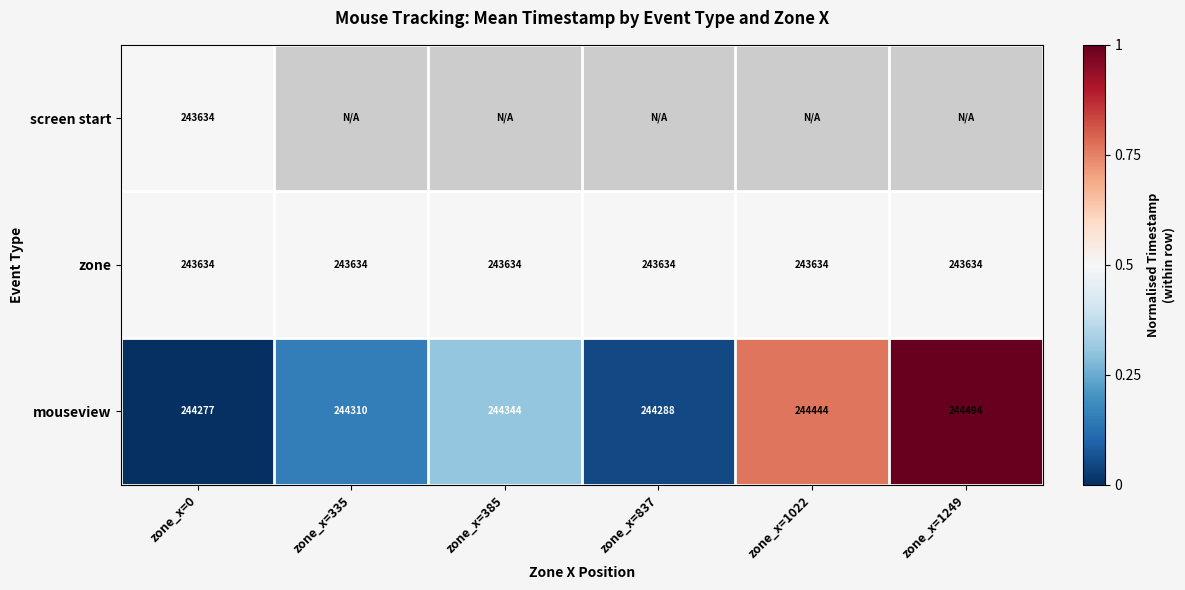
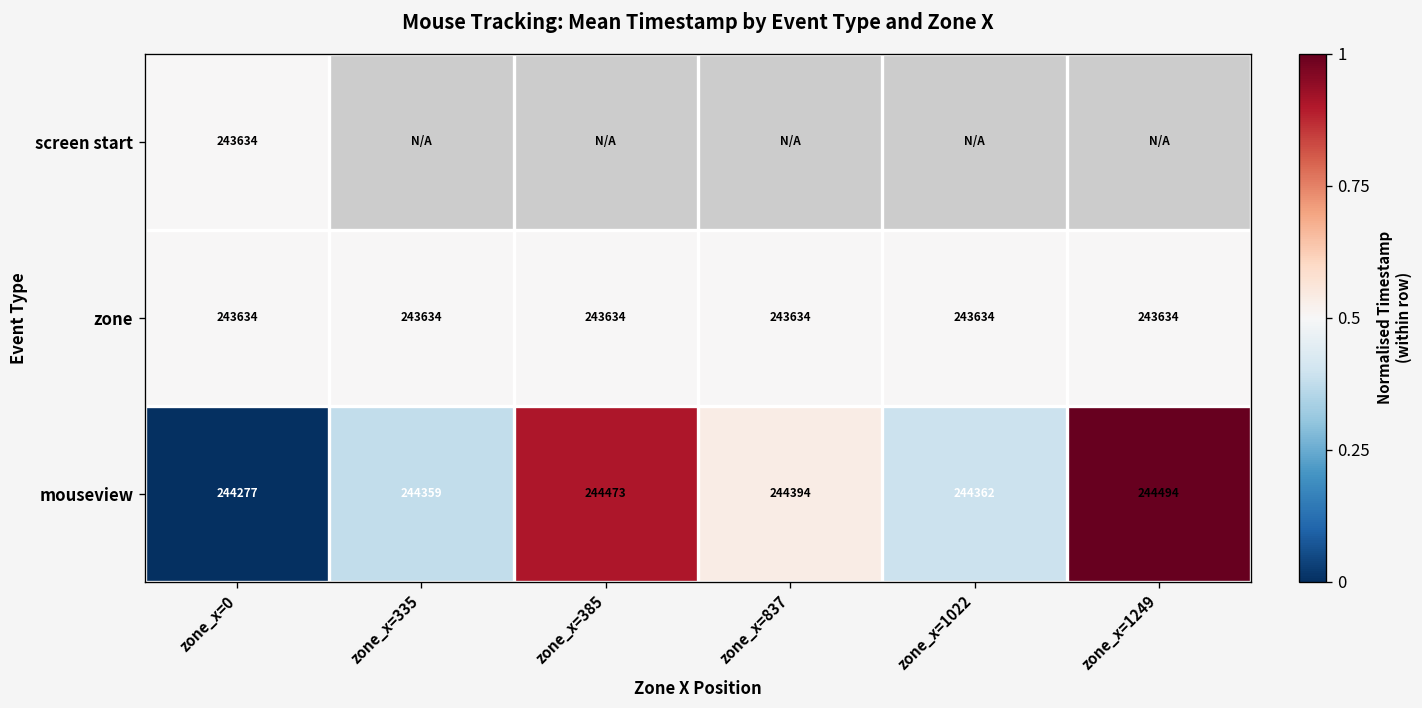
mouseview, zone_x=335: 244310 -> 244359
mouseview, zone_x=385: 244344 -> 244473
mouseview, zone_x=837: 244288 -> 244394
mouseview, zone_x=1022: 244444 -> 244362
